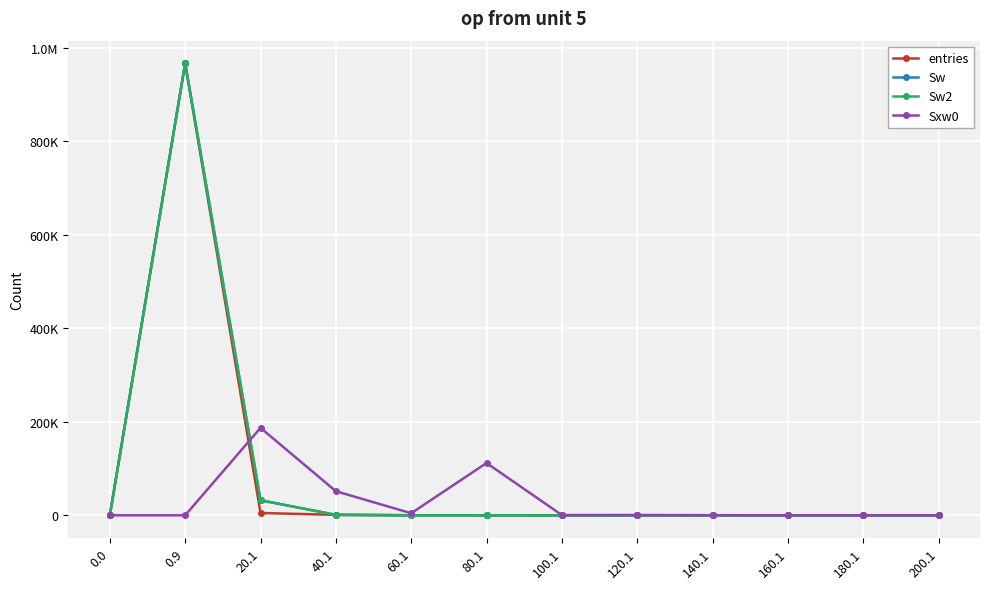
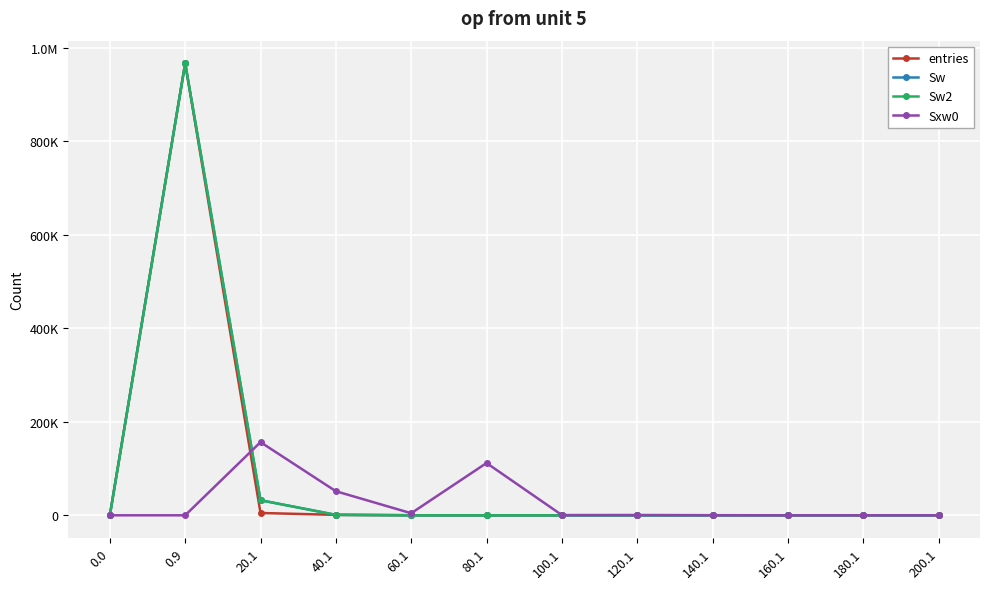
Sxw0, 20.1: 190000 -> 160000
